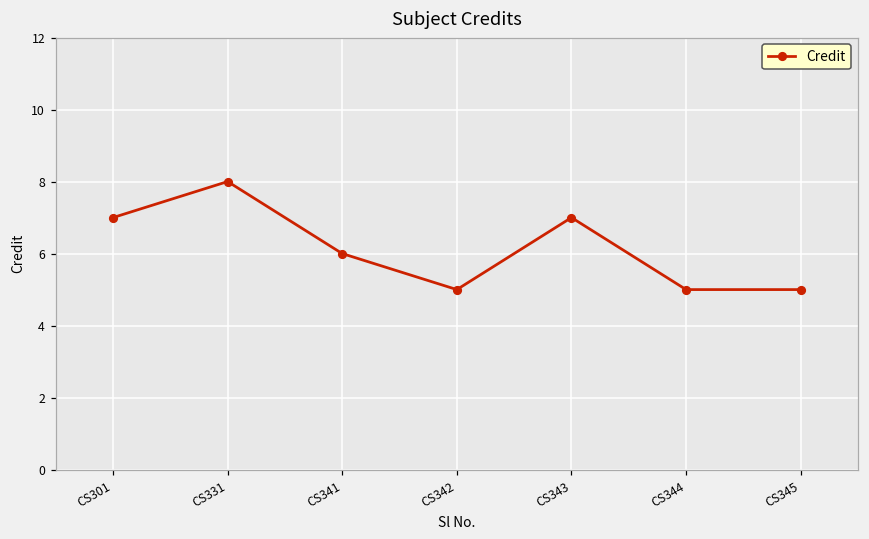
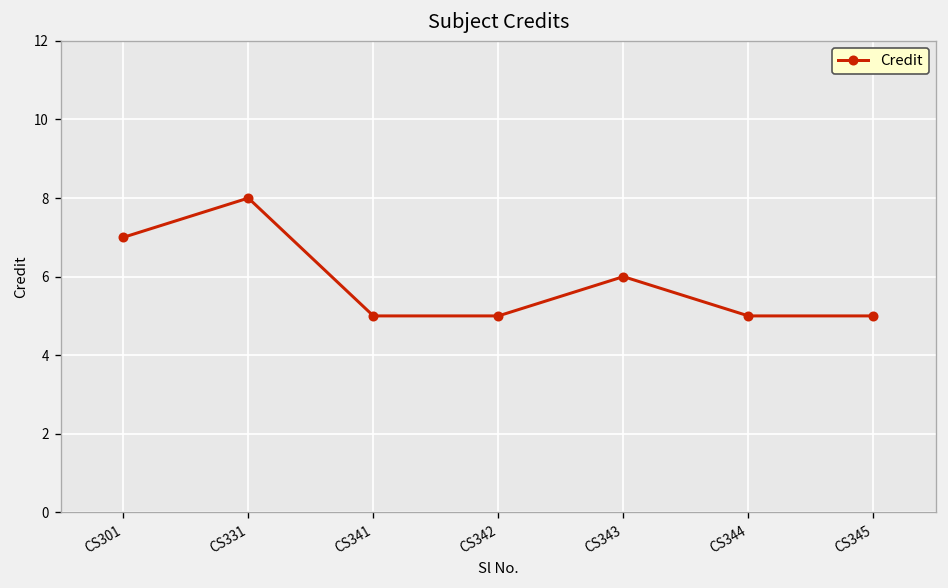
CS341: 6 -> 5
CS343: 7 -> 6
